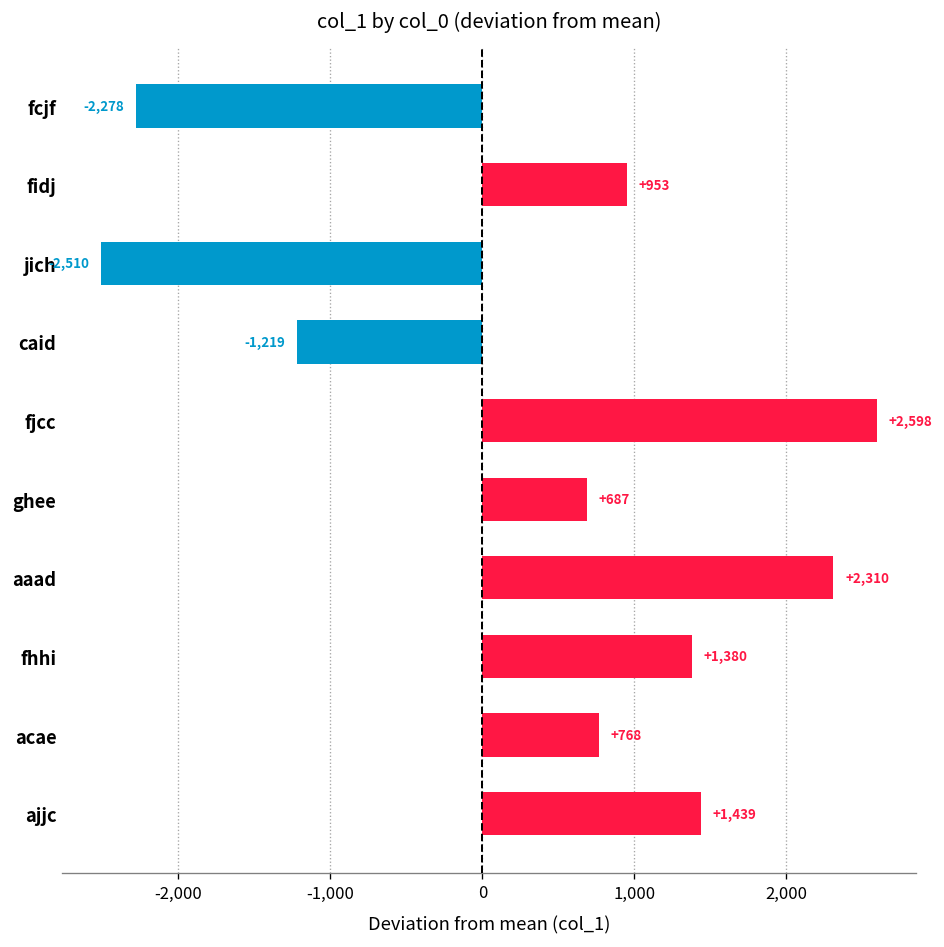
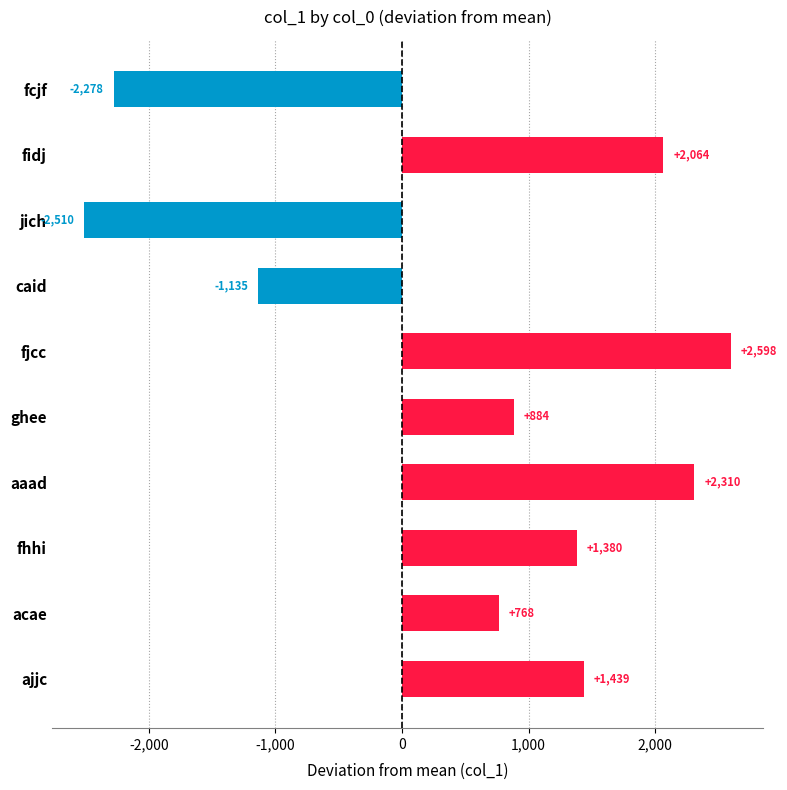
fidj: +953 -> +2,064
caid: -1,219 -> -1,135
ghee: +687 -> +884
